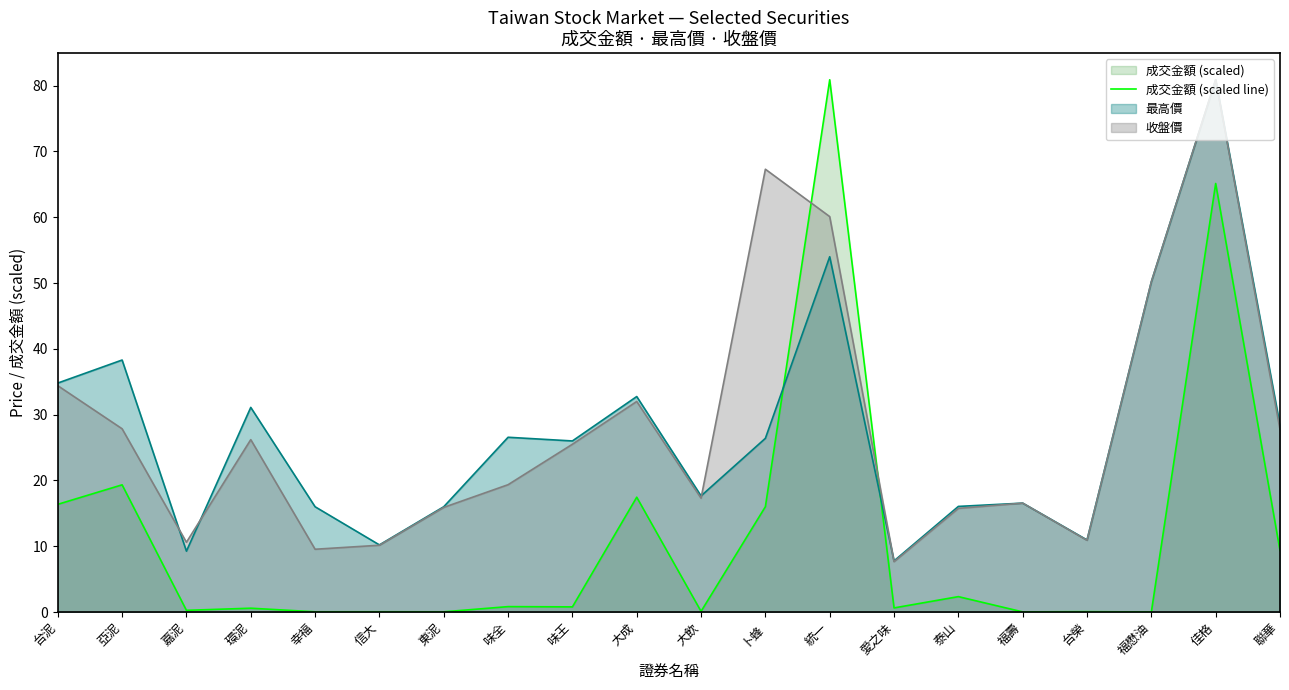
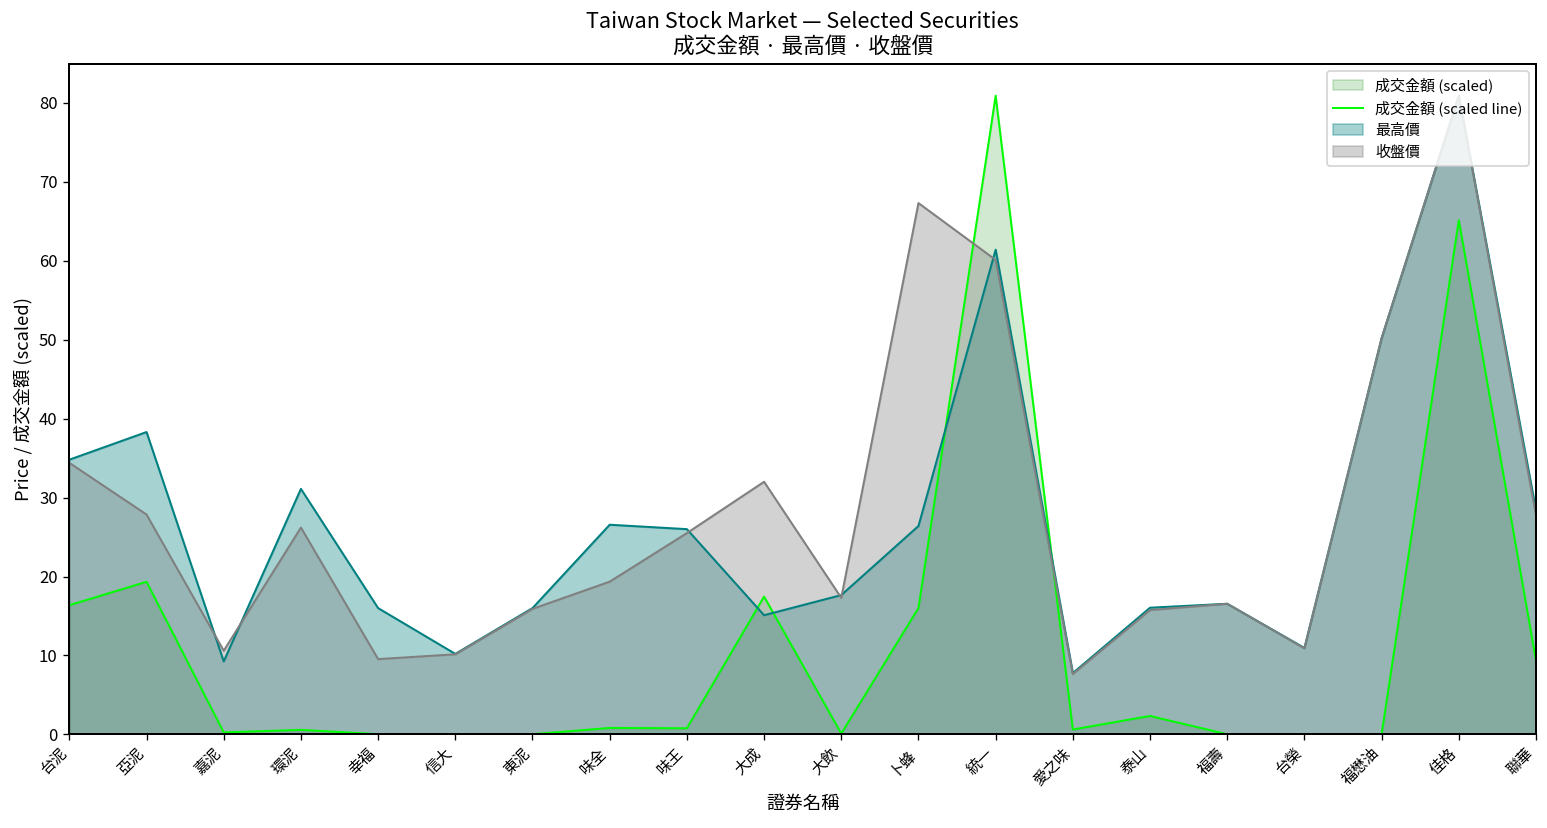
最高價, 大成: 33 -> 15
最高價, 統一: 54 -> 61
